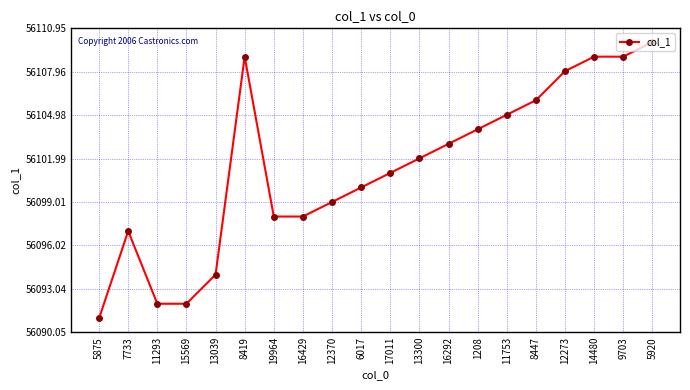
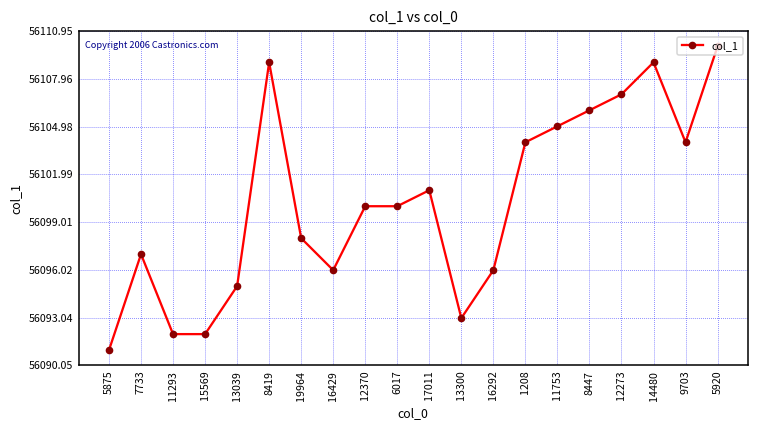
13039: 56094 -> 56095
16429: 56098 -> 56096
12370: 56099 -> 56100
13300: 56102 -> 56093
16292: 56103 -> 56096
12273: 56108 -> 56107
9703: 56109 -> 56104
